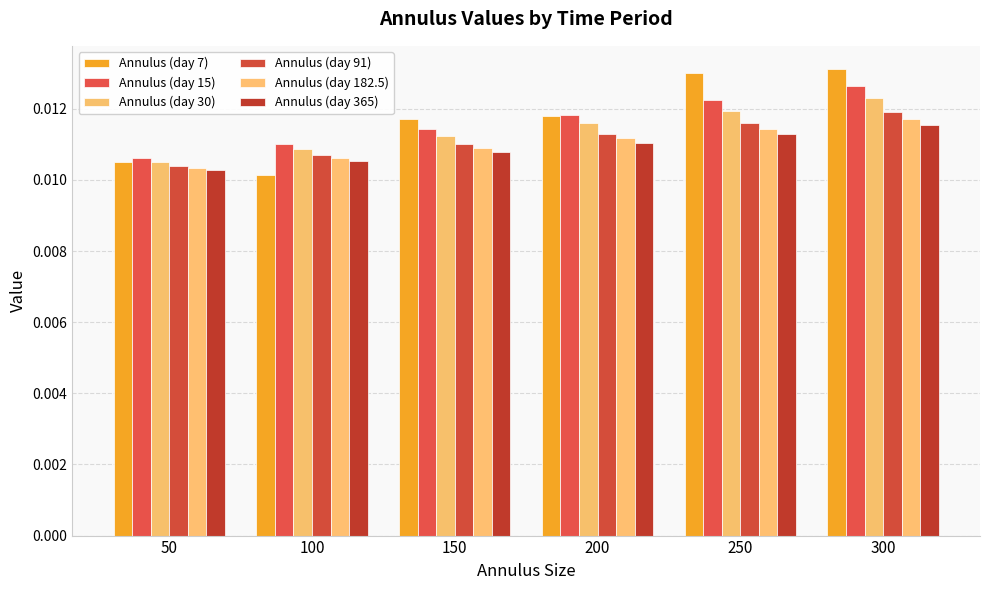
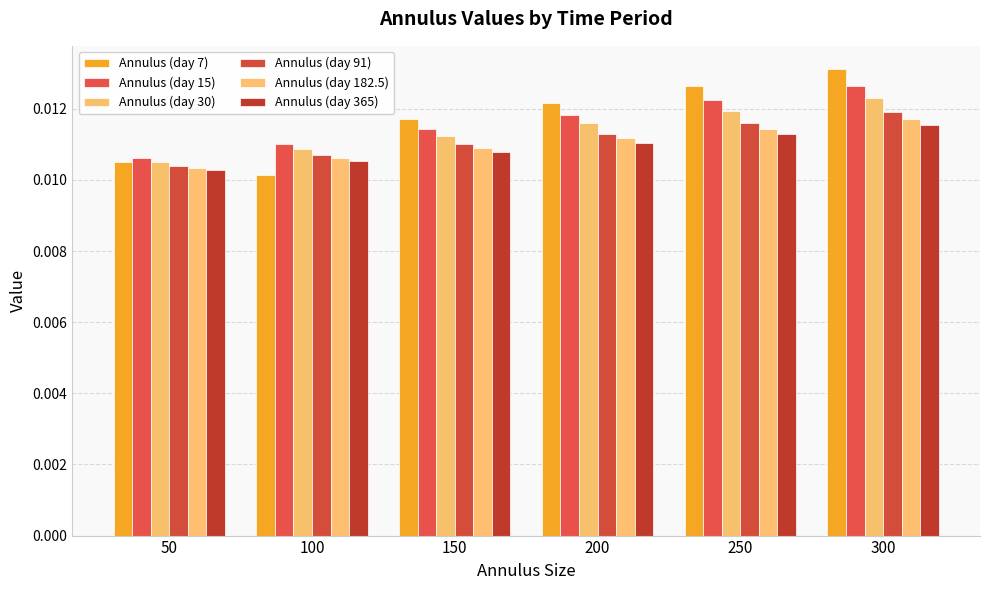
Annulus (day 7), 200: 0.0118 -> 0.0122
Annulus (day 7), 250: 0.0130 -> 0.0126
